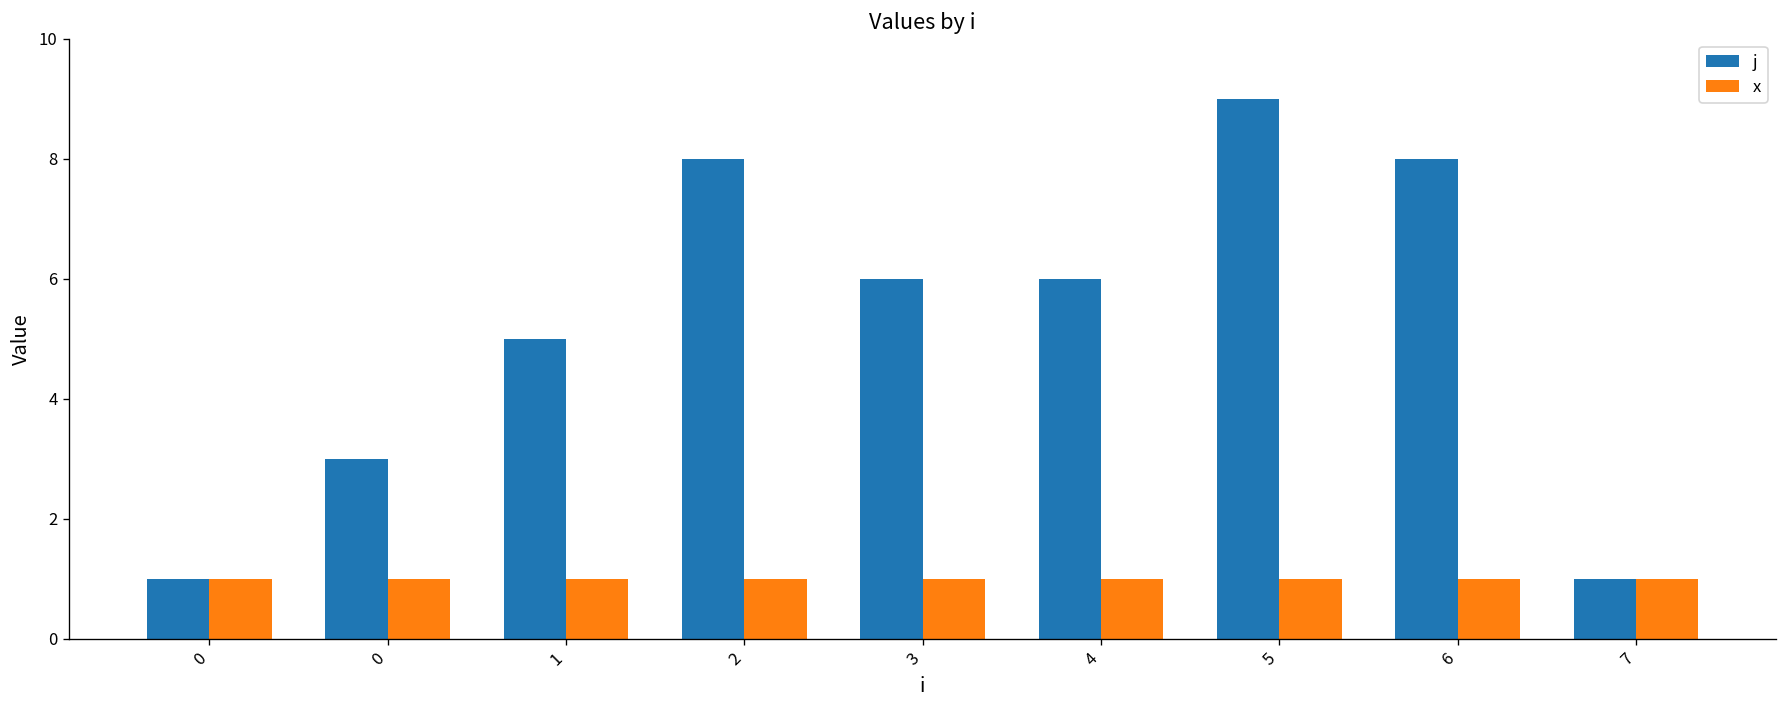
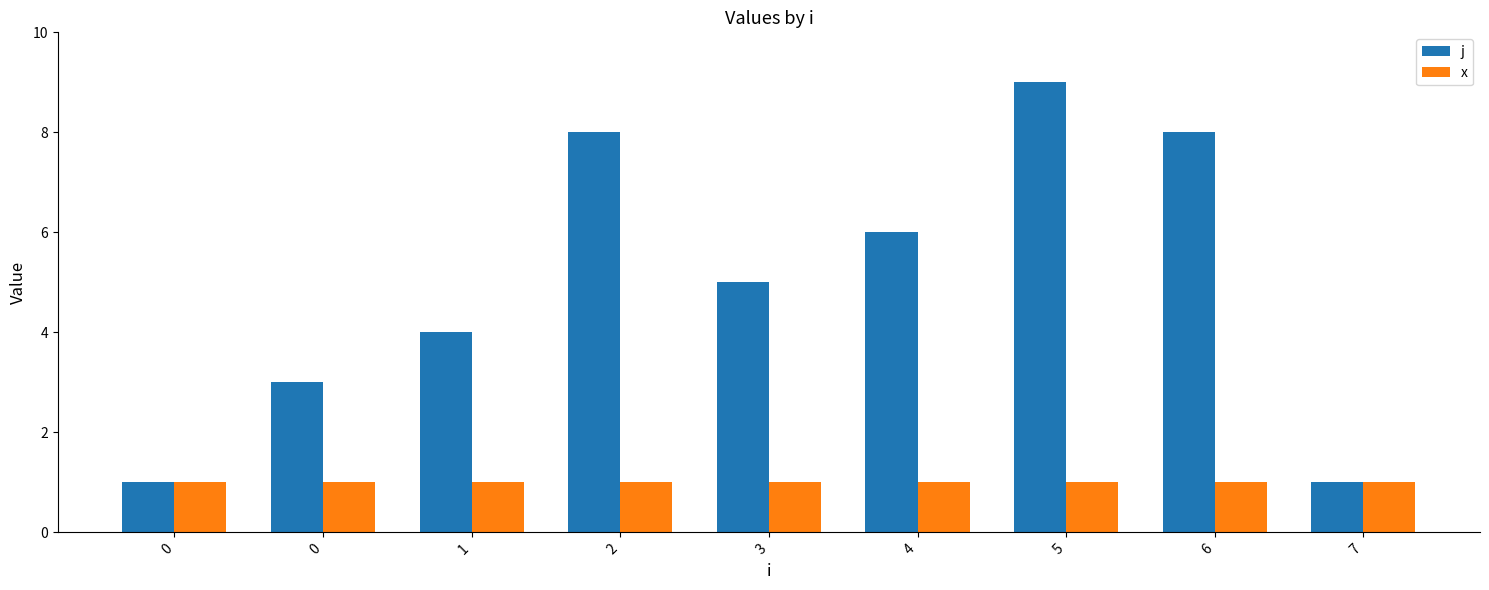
j, 1: 5 -> 4
j, 3: 6 -> 5
